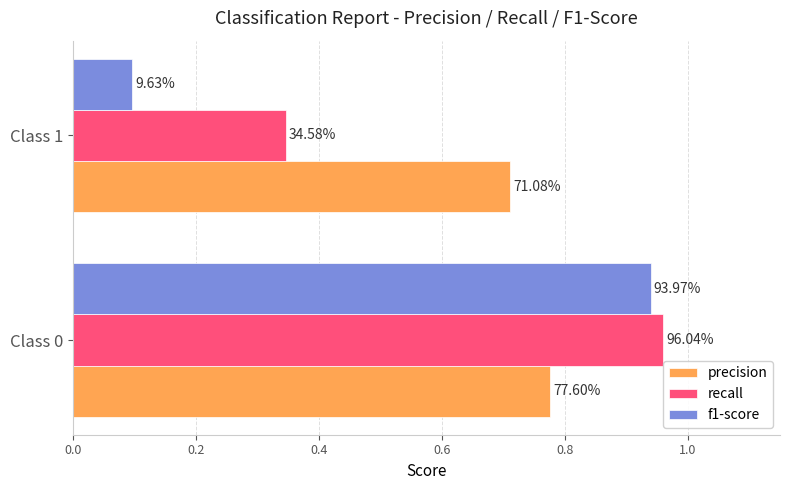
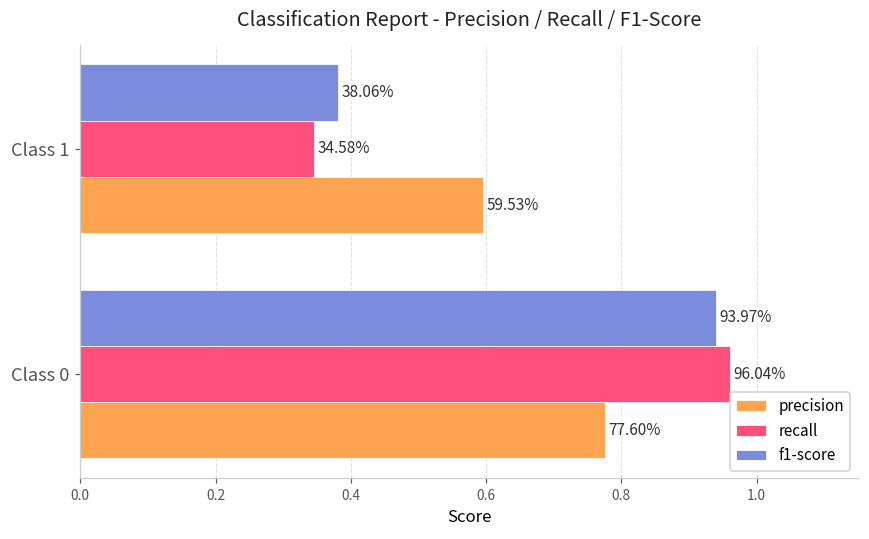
f1-score, Class 1: 9.63% -> 38.06%
precision, Class 1: 71.08% -> 59.53%
